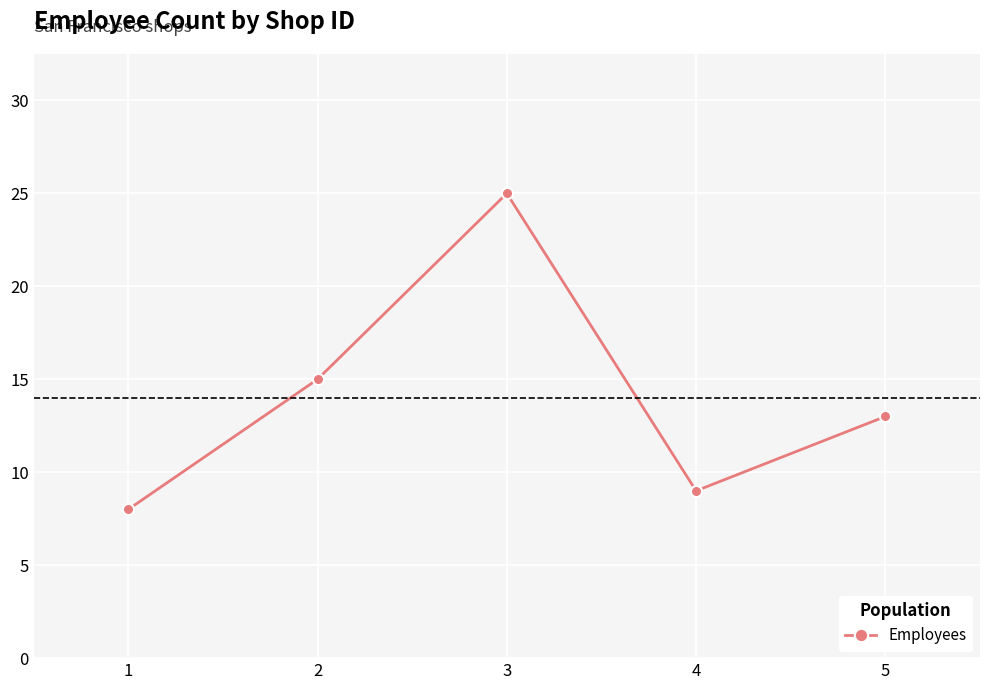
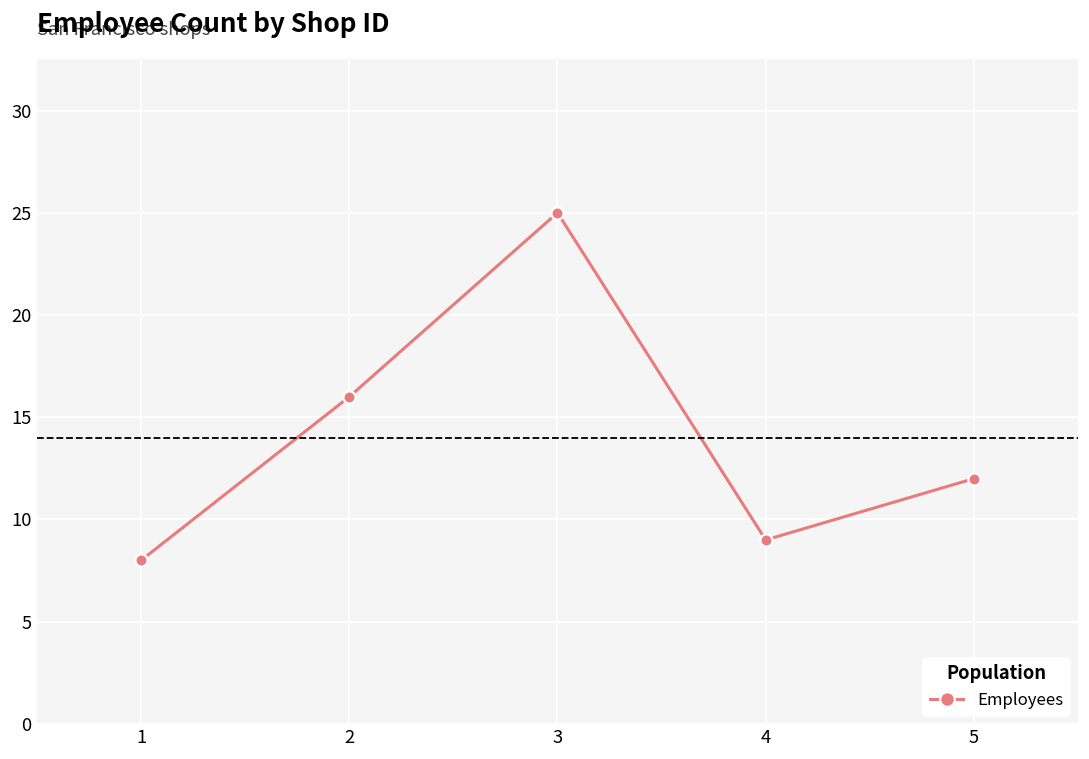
2: 15 -> 16
5: 13 -> 12
